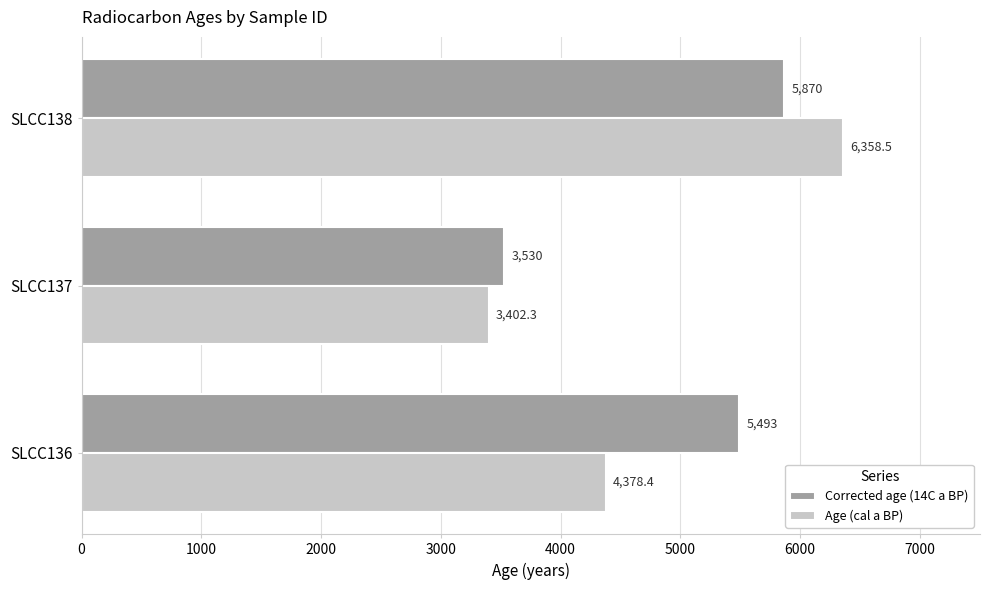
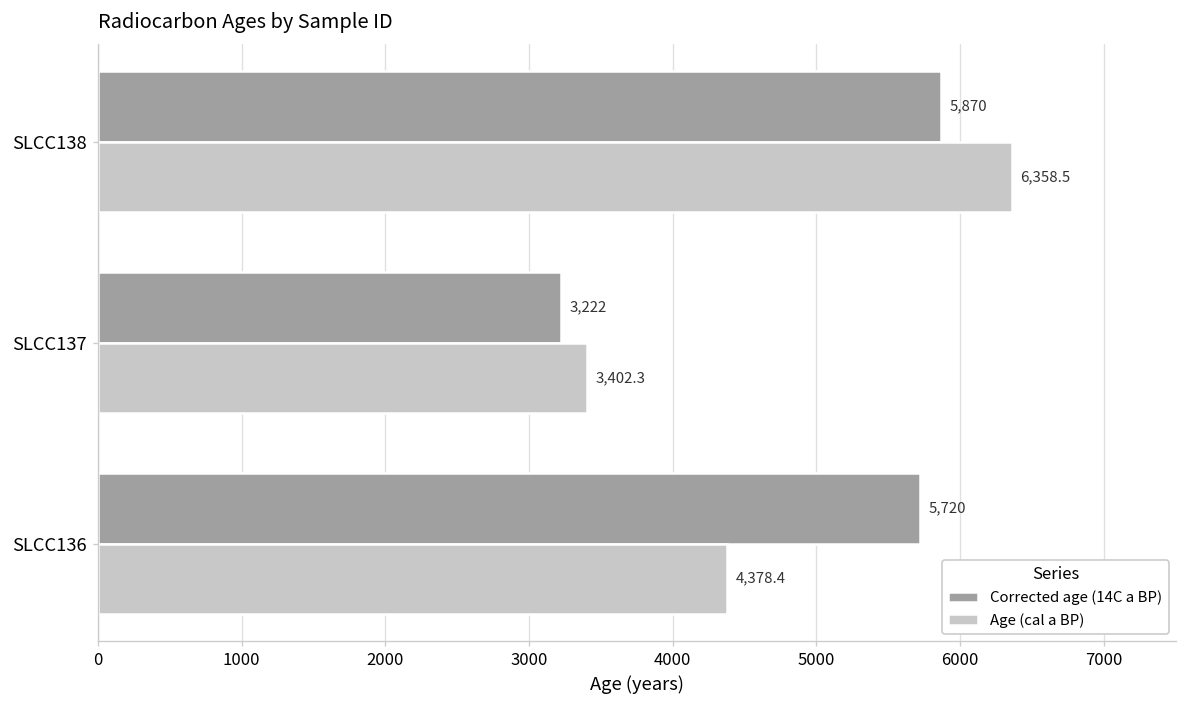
Corrected age (14C a BP), SLCC137: 3,530 -> 3,222
Corrected age (14C a BP), SLCC136: 5,493 -> 5,720
